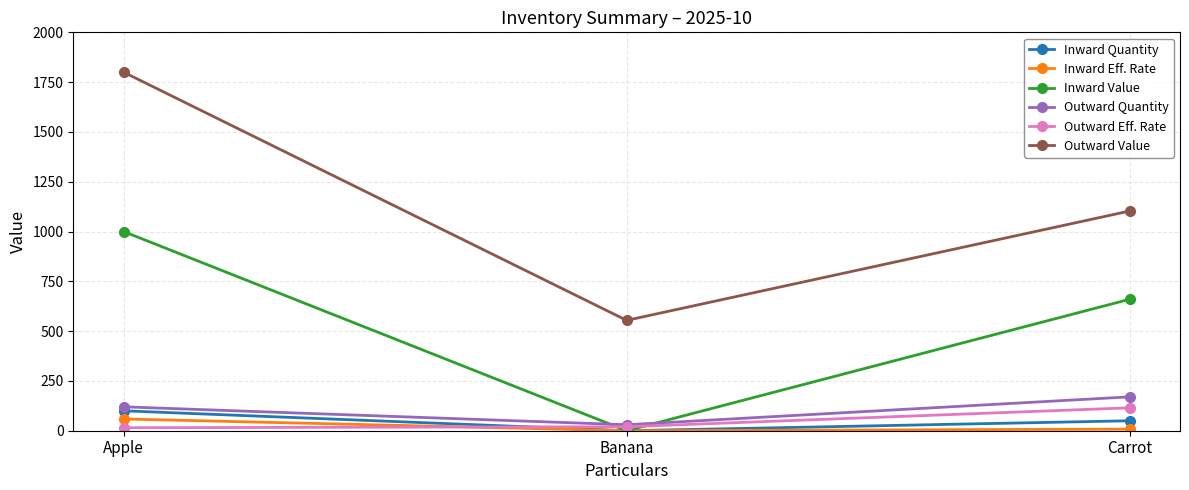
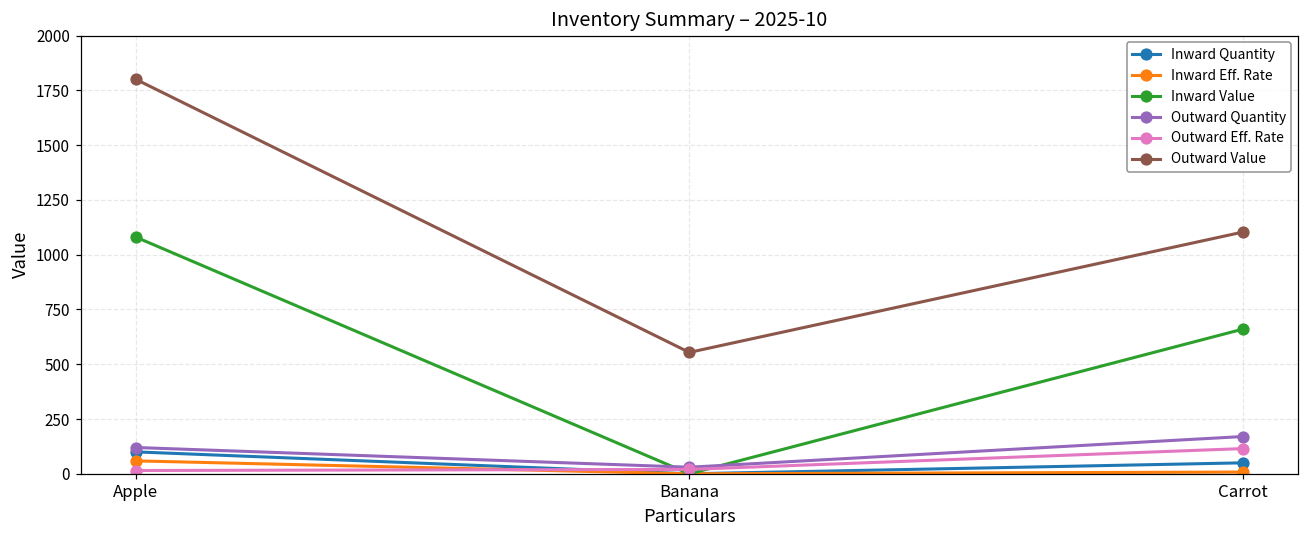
Inward Value, Apple: 1000 -> 1080
